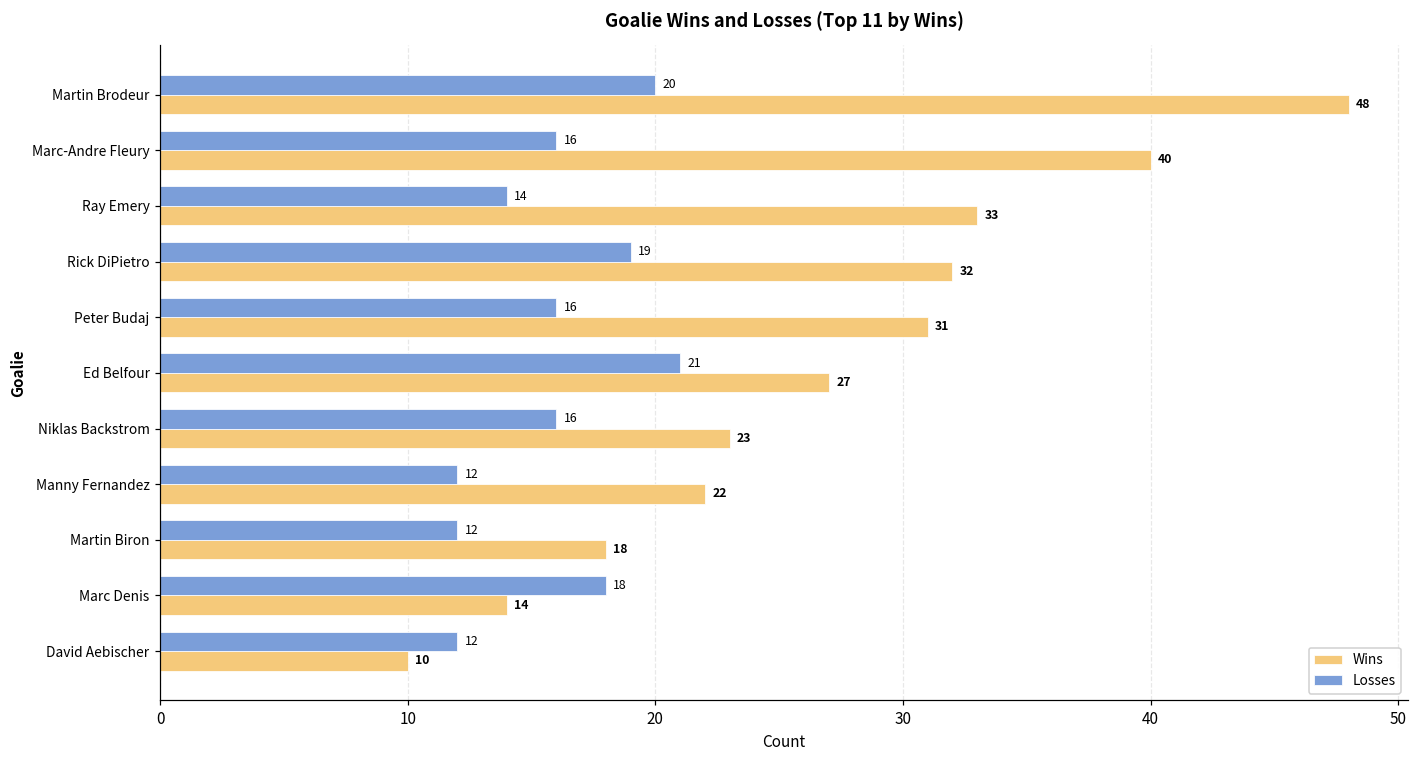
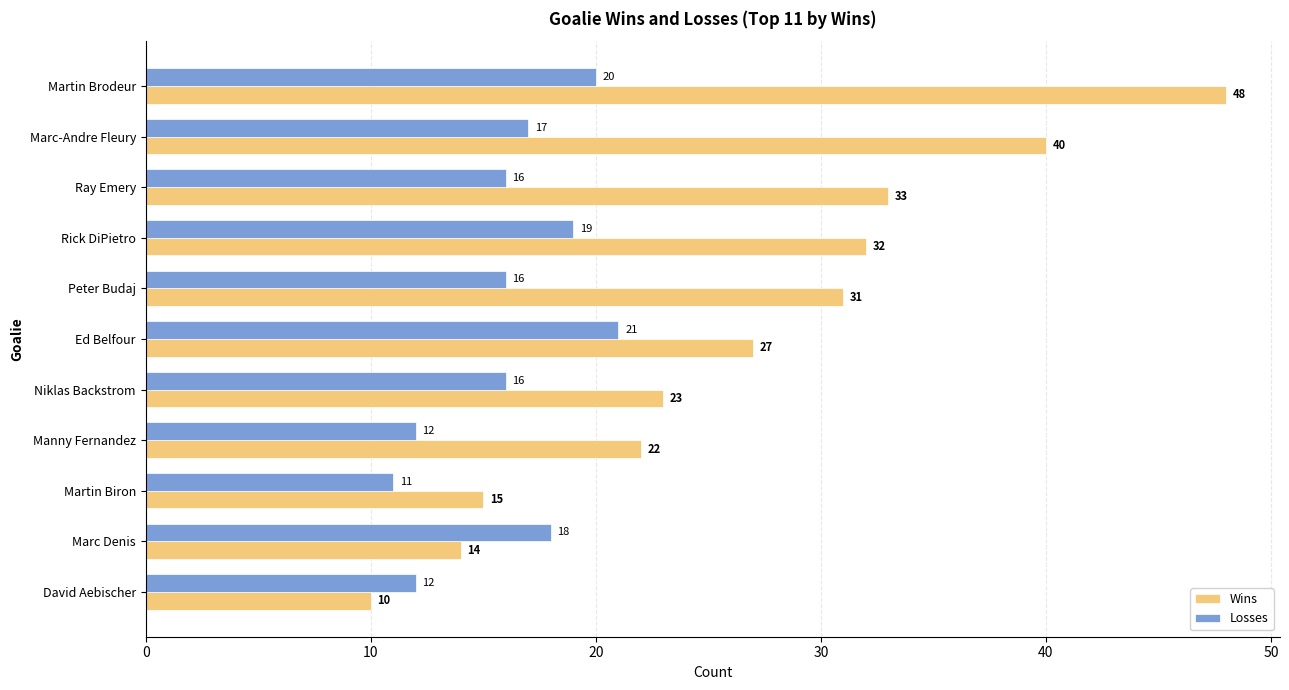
Losses, Marc-Andre Fleury: 16 -> 17
Losses, Ray Emery: 14 -> 16
Losses, Martin Biron: 12 -> 11
Wins, Martin Biron: 18 -> 15
